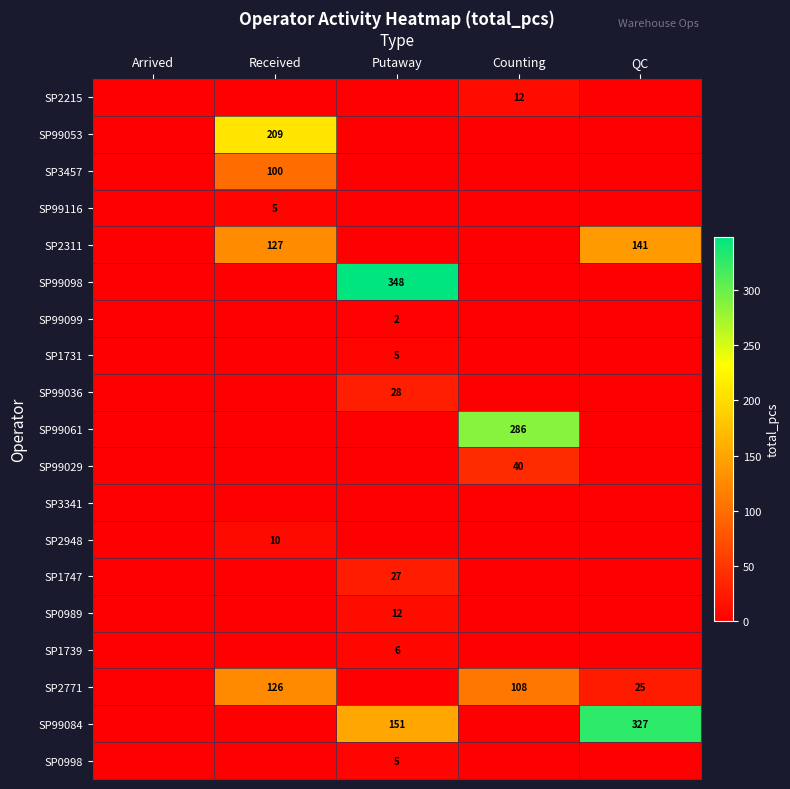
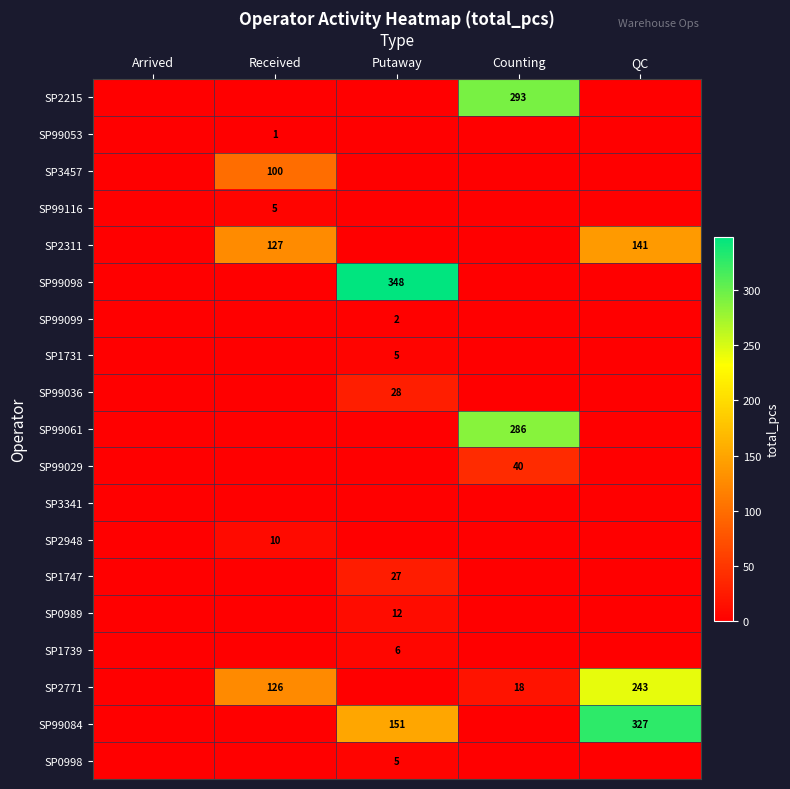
SP2215, Counting: 12 -> 293
SP99053, Received: 209 -> 1
SP2771, Counting: 108 -> 18
SP2771, QC: 25 -> 243
